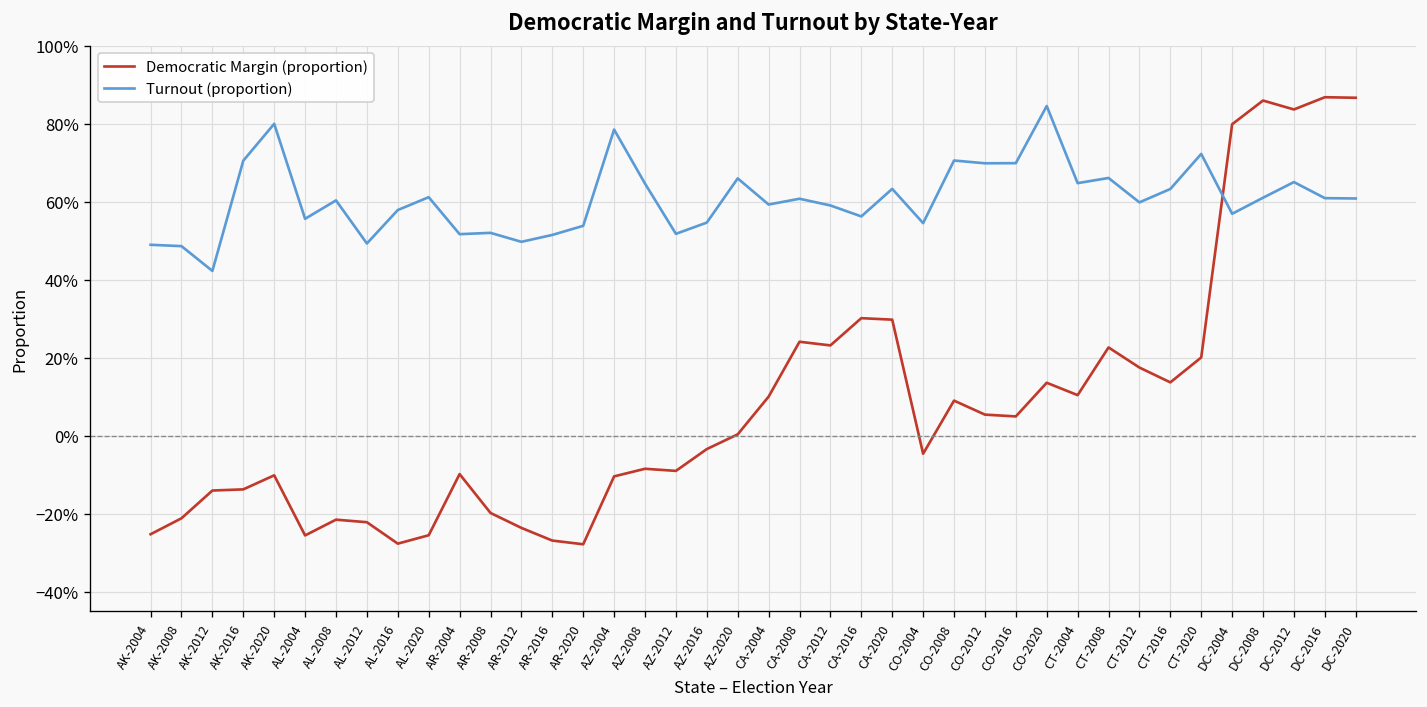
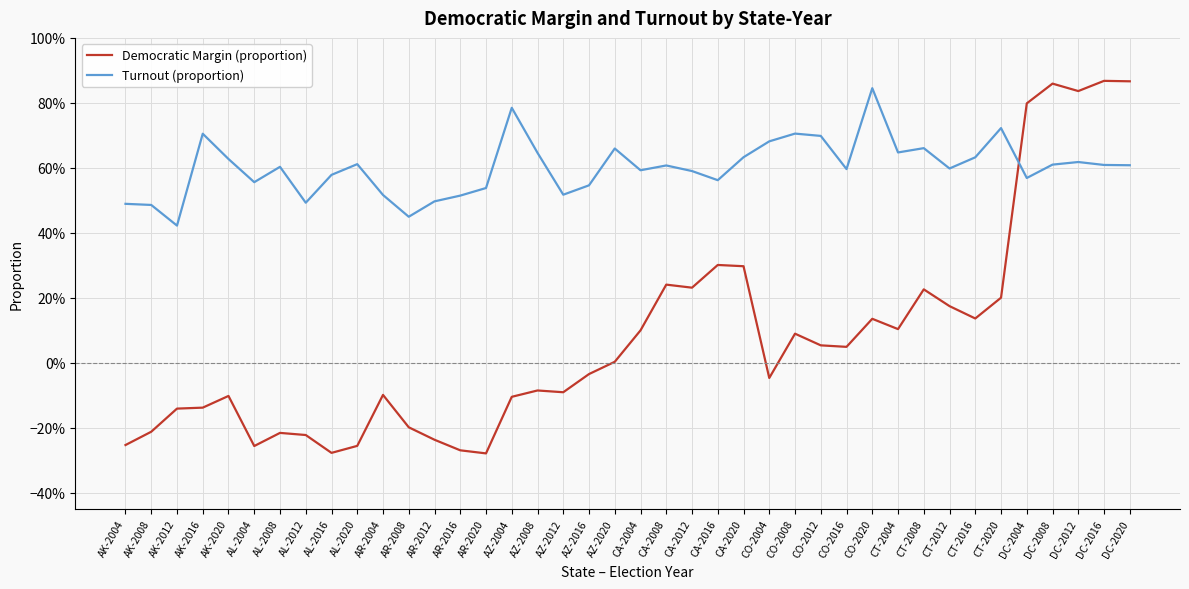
Turnout (proportion), AK-2020: 80% -> 63%
Turnout (proportion), AR-2008: 52% -> 45%
Turnout (proportion), CO-2004: 54% -> 68%
Turnout (proportion), CO-2016: 70% -> 60%
Turnout (proportion), DC-2012: 65% -> 62%
